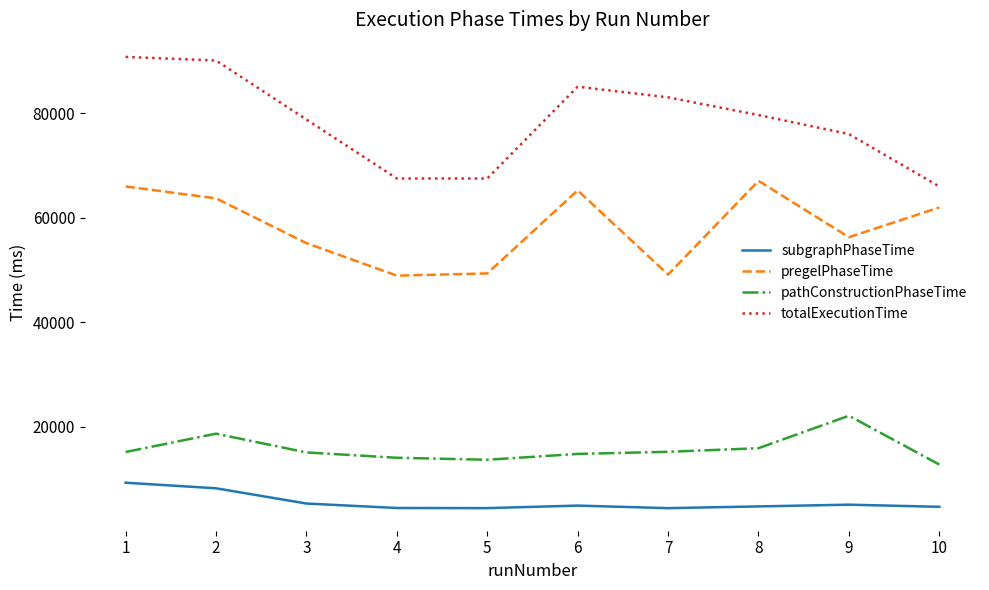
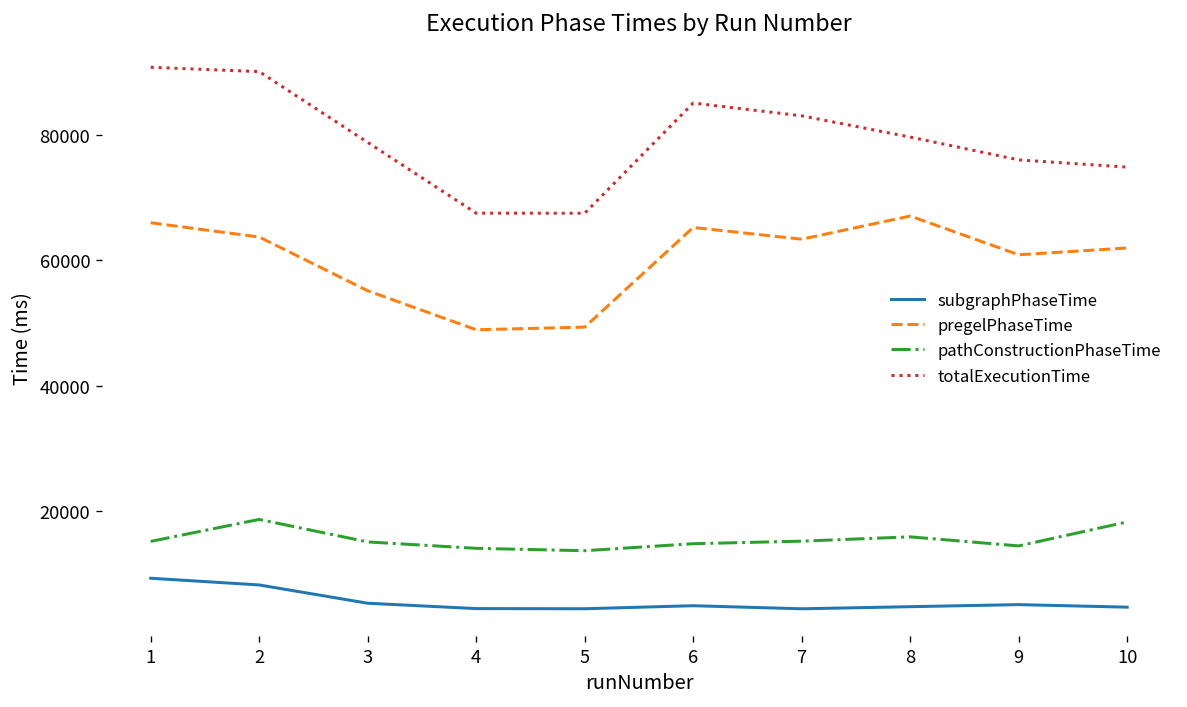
pregelPhaseTime, 7: 49000 -> 63000
pregelPhaseTime, 9: 56000 -> 61000
pathConstructionPhaseTime, 9: 22000 -> 14000
pathConstructionPhaseTime, 10: 13000 -> 18000
totalExecutionTime, 10: 66000 -> 75000
